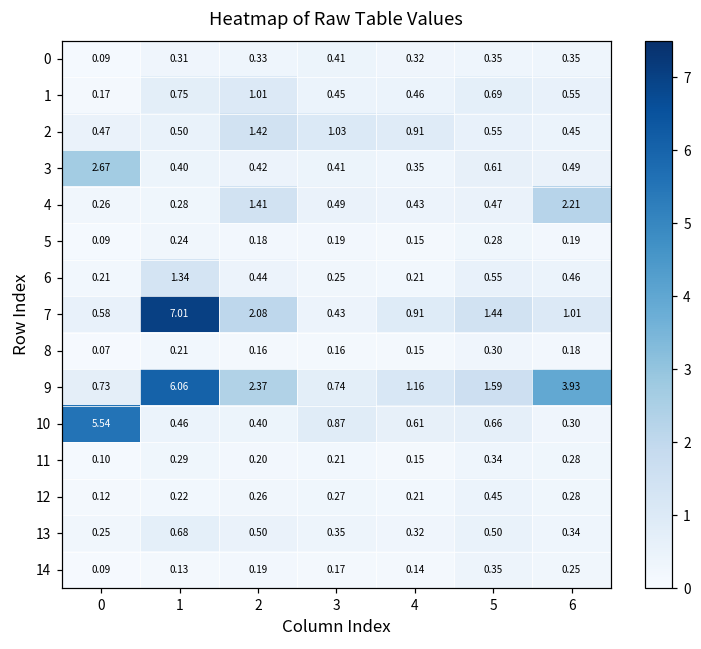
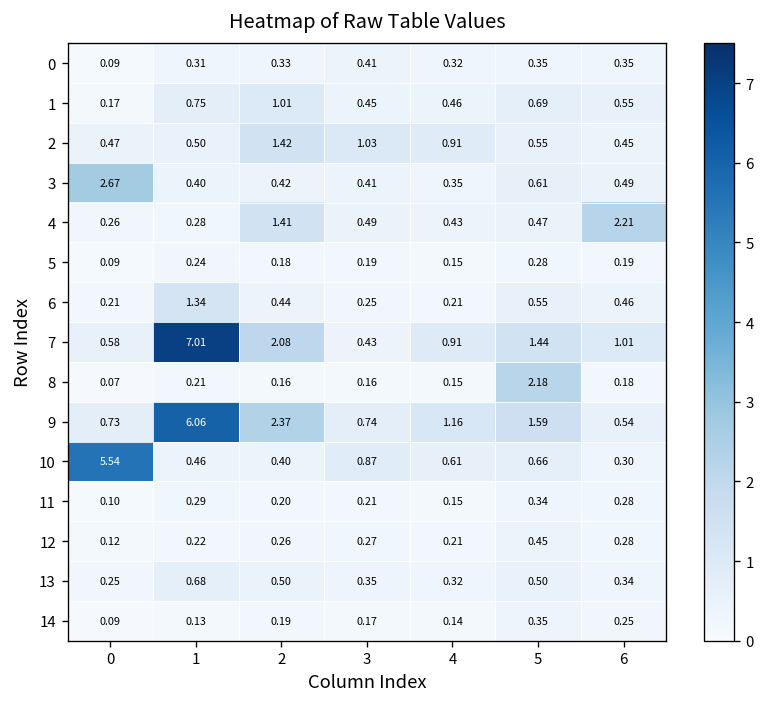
8, 5: 0.30 -> 2.18
9, 6: 3.93 -> 0.54
